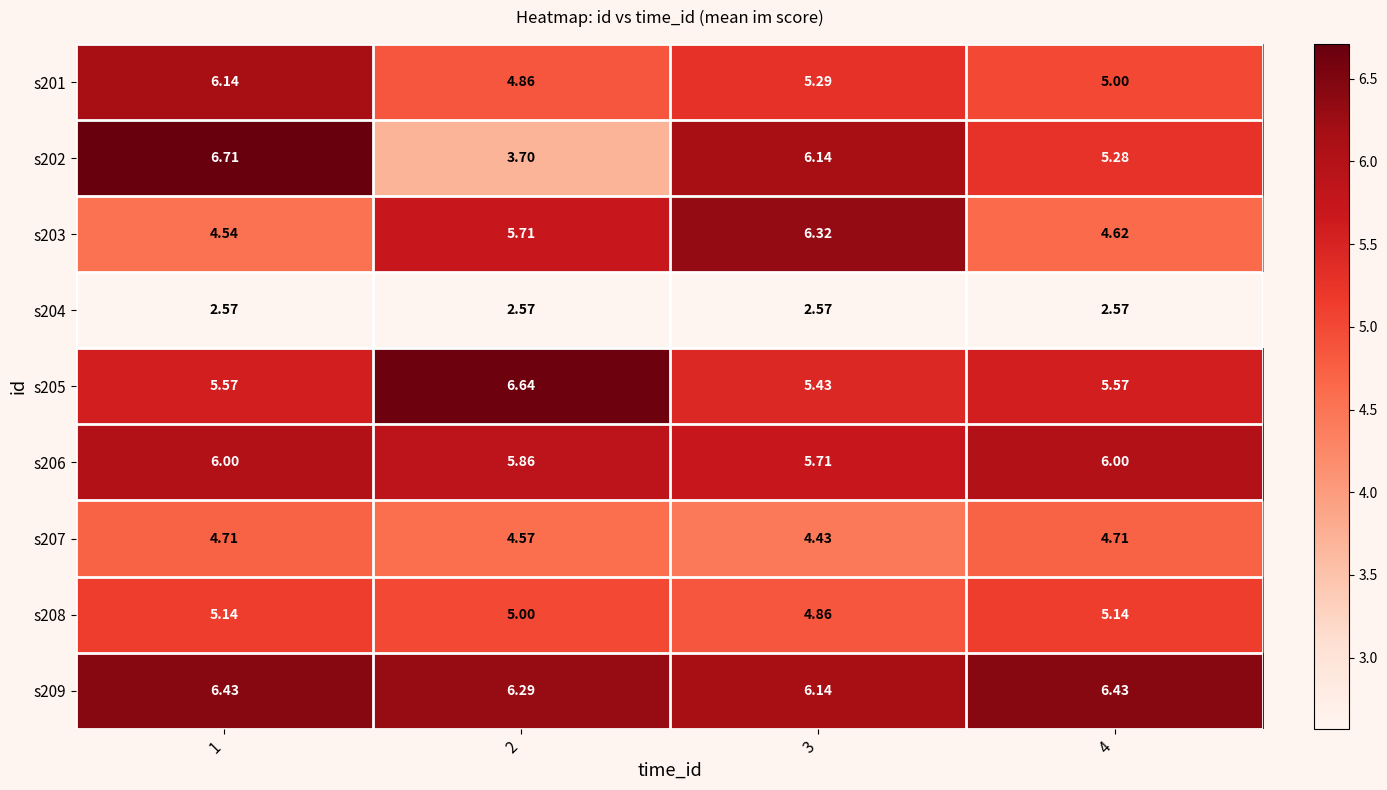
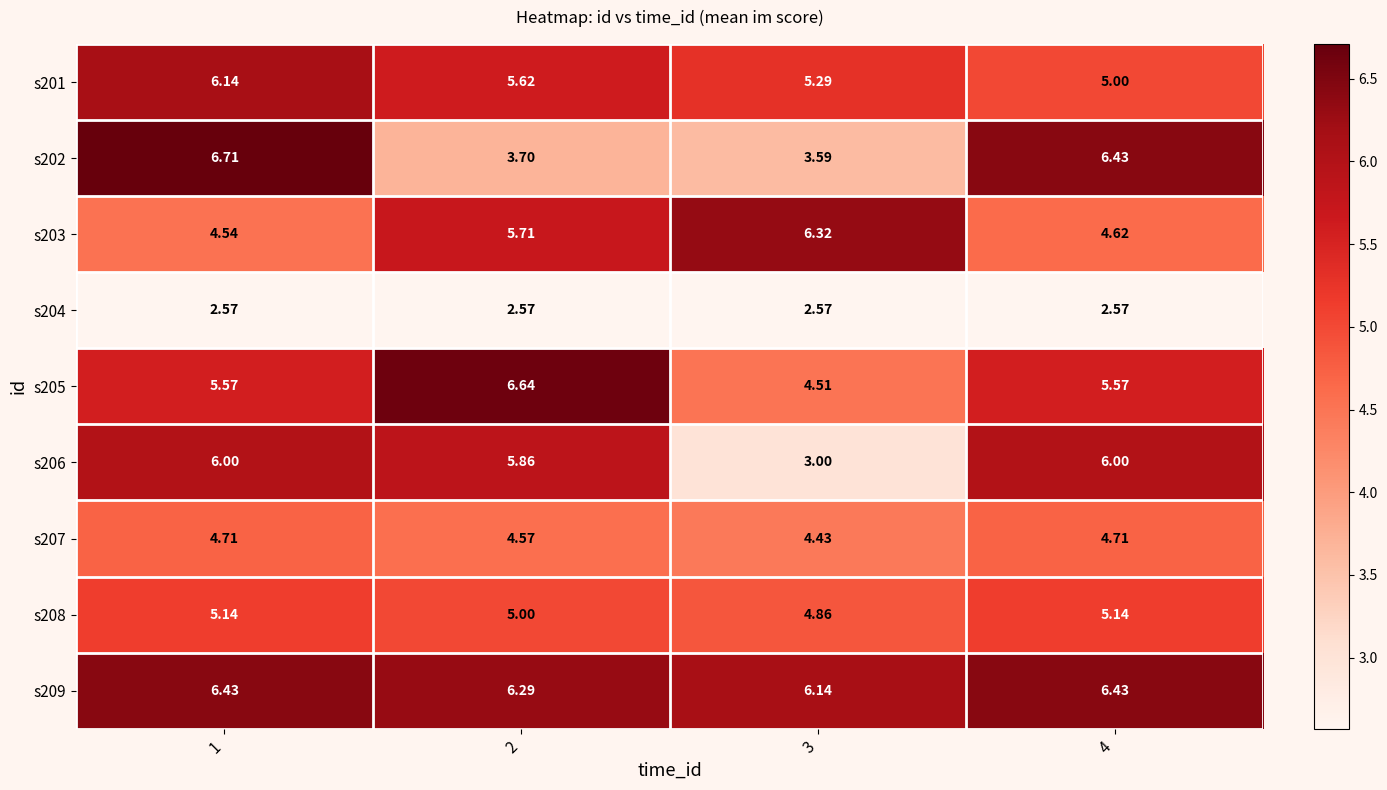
s201, 2: 4.86 -> 5.62
s202, 3: 6.14 -> 3.59
s202, 4: 5.28 -> 6.43
s205, 3: 5.43 -> 4.51
s206, 3: 5.71 -> 3.00
